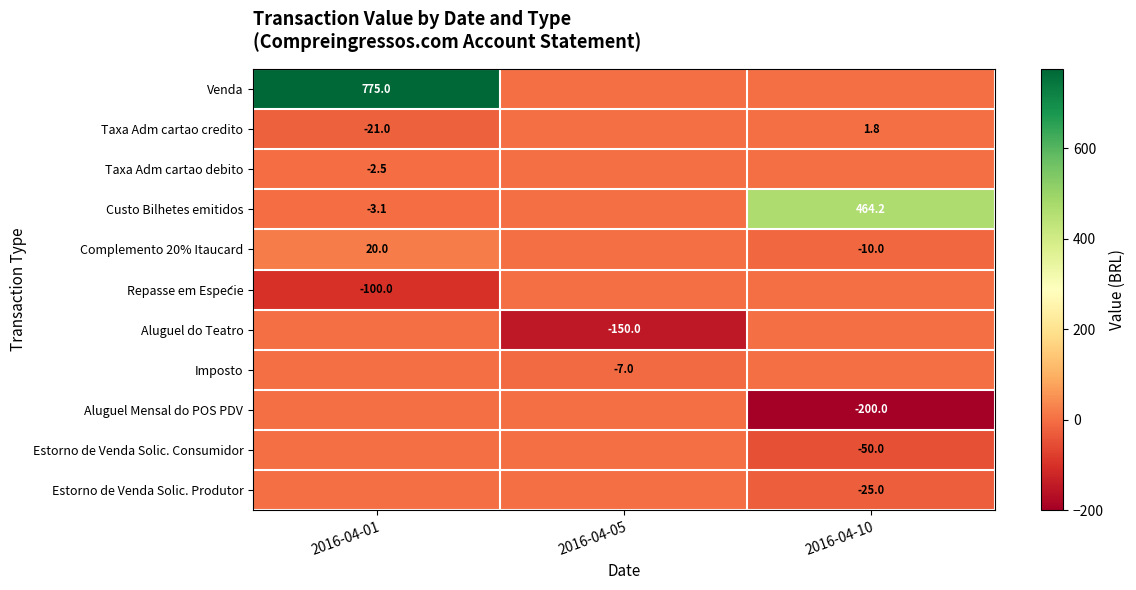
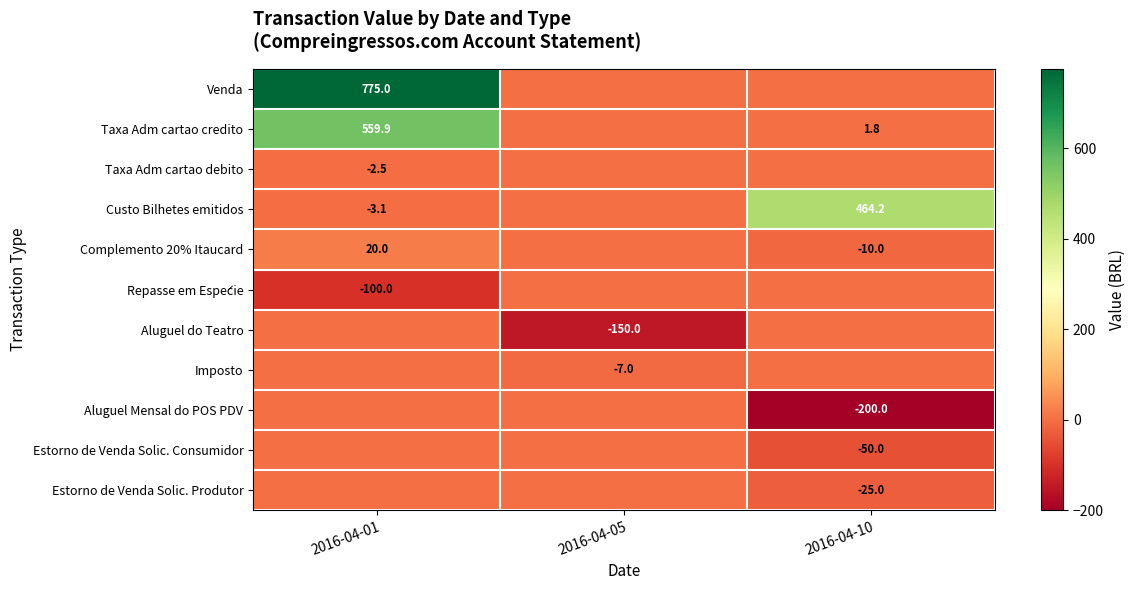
Taxa Adm cartao credito, 2016-04-01: -21.0 -> 559.9
